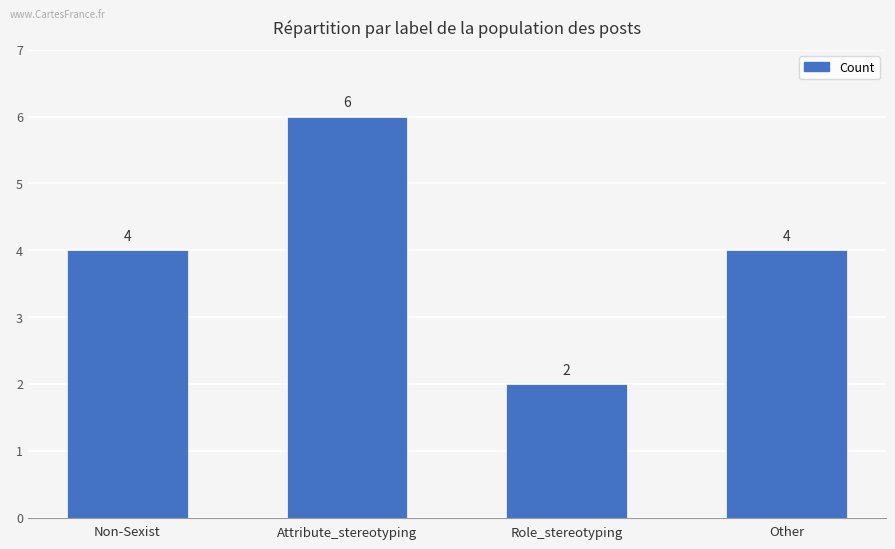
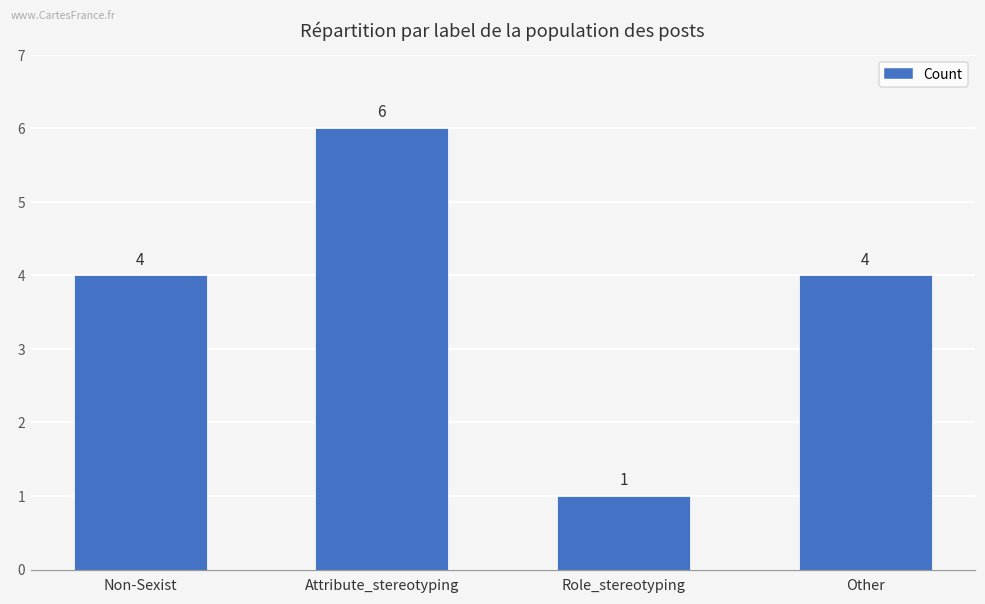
Role_stereotyping: 2 -> 1
